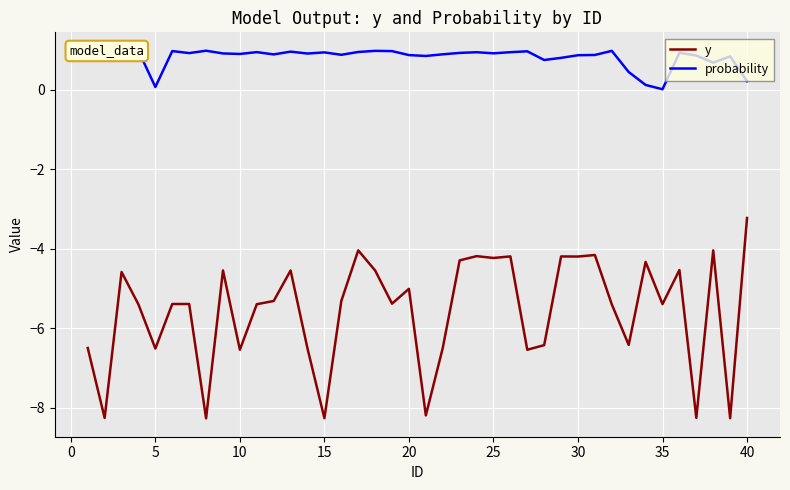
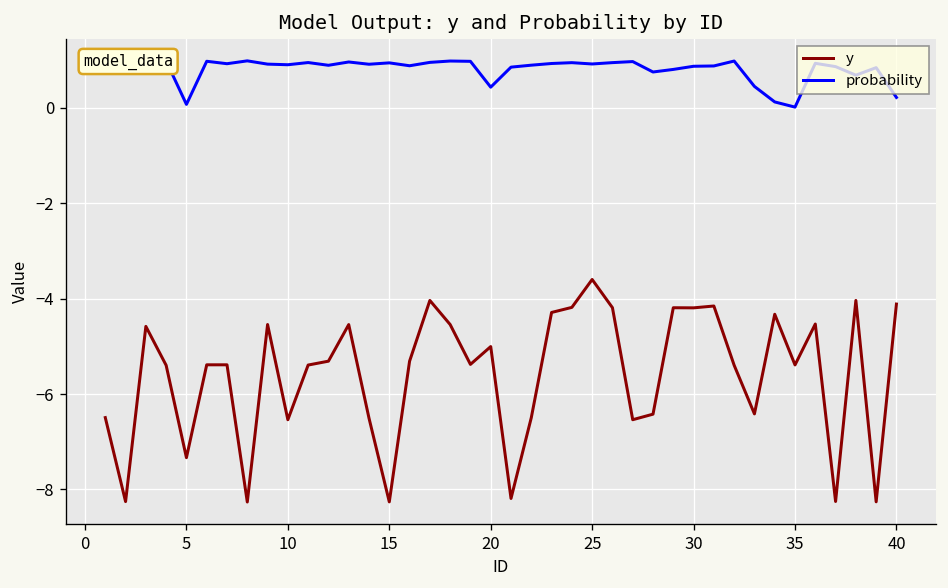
y, 5: -6.5 -> -7.3
probability, 20: 0.9 -> 0.4
y, 25: -4.2 -> -3.6
y, 40: -3.2 -> -4.1
